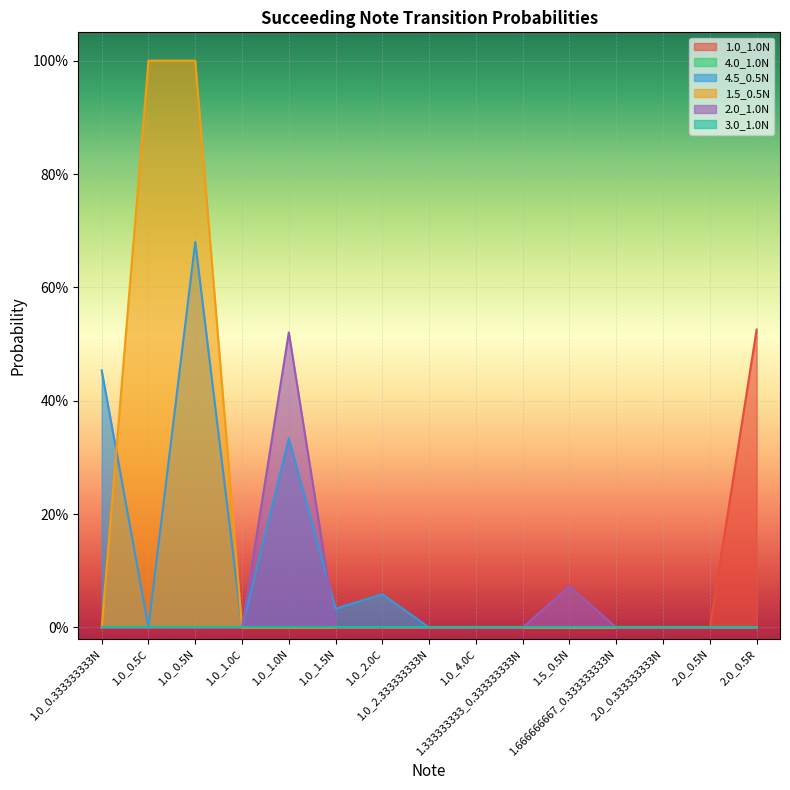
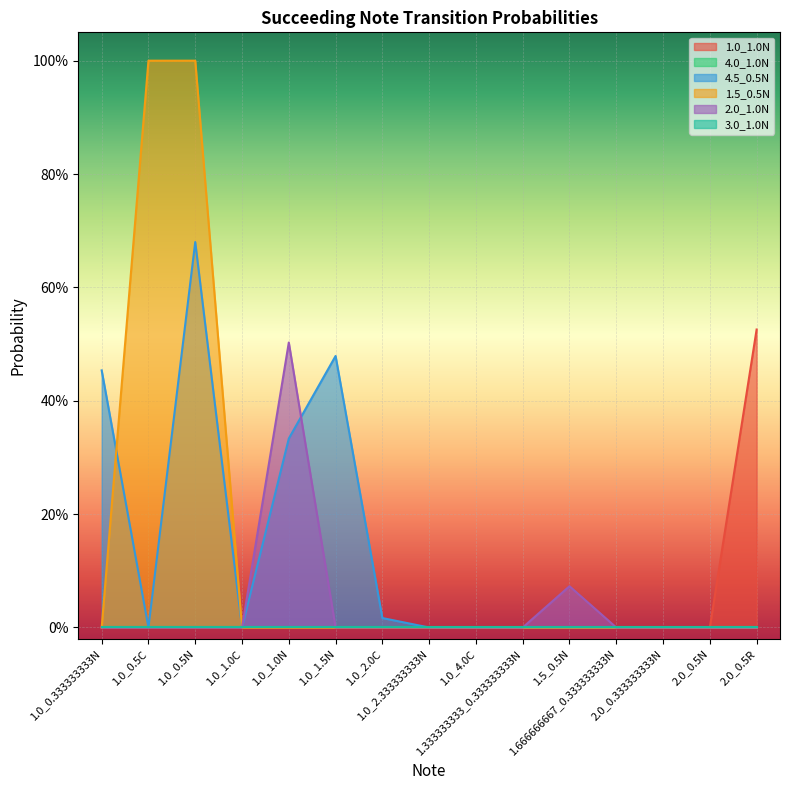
2.0_1.0N, 1.0_1.0N: 52% -> 50%
4.5_0.5N, 1.0_1.5N: 3% -> 48%
4.5_0.5N, 1.0_2.0C: 6% -> 2%
